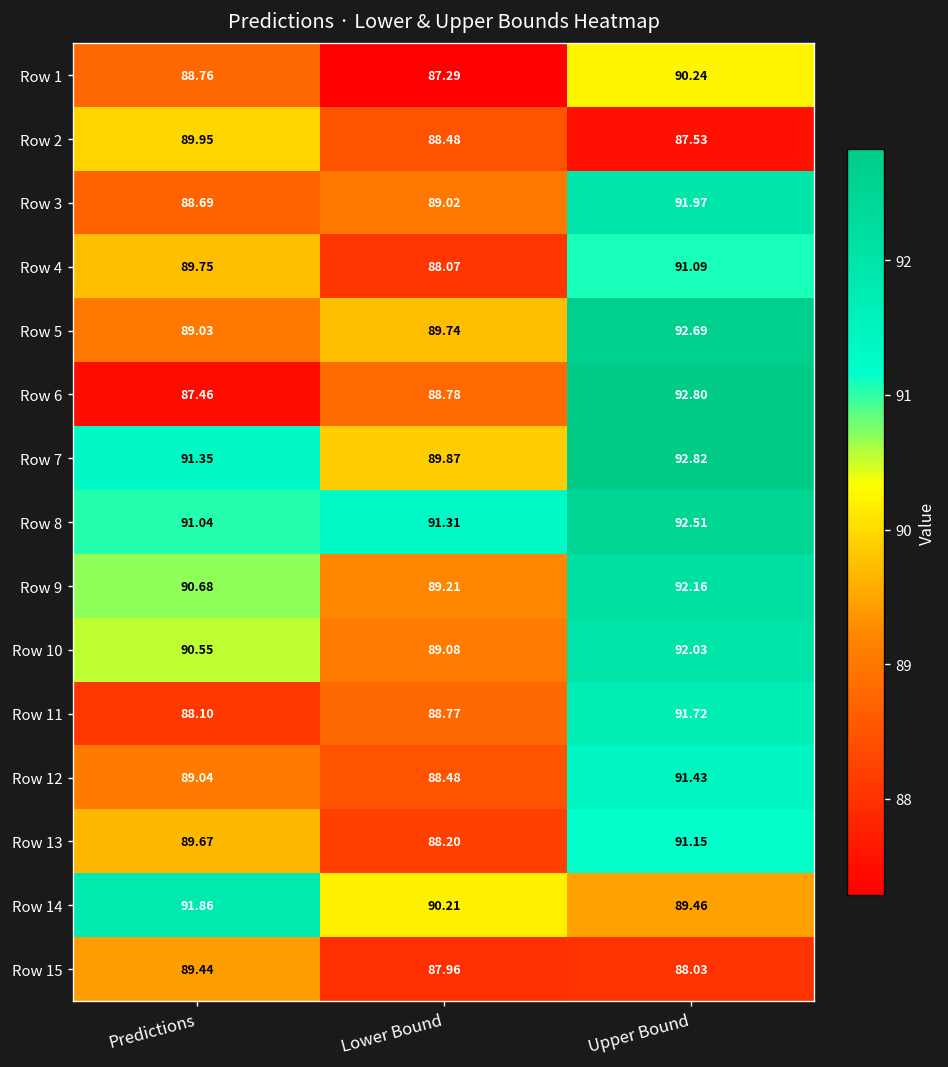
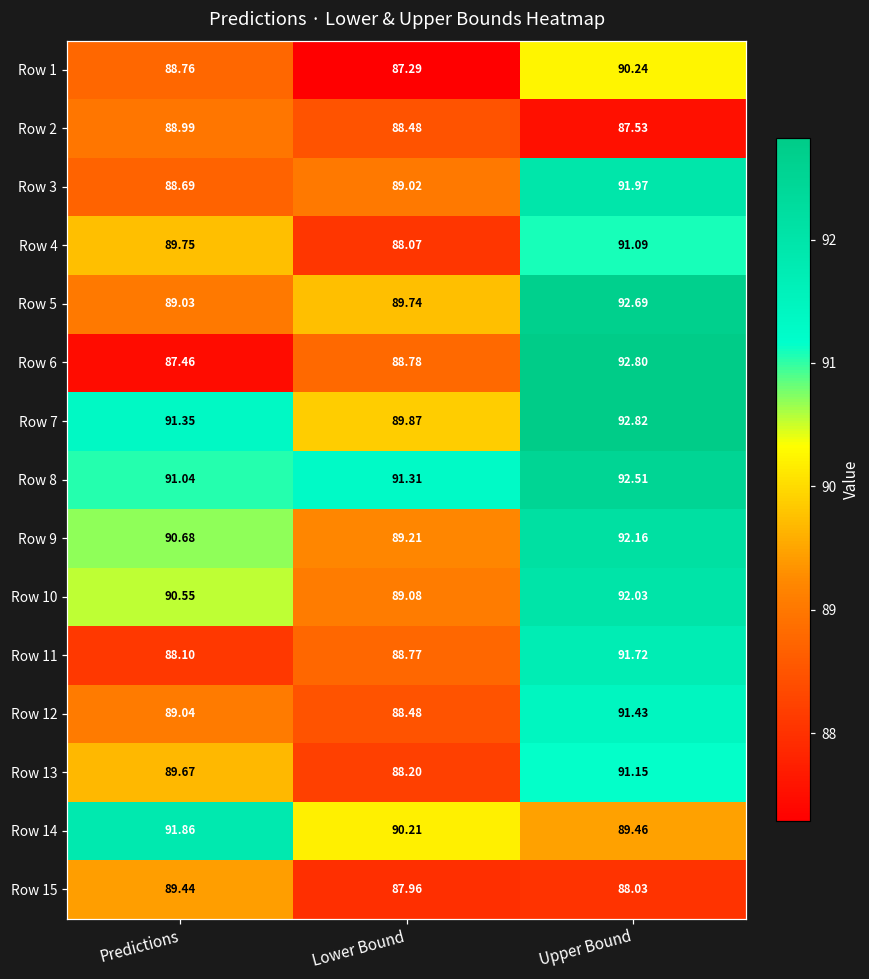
Row 2, Predictions: 89.95 -> 88.99
